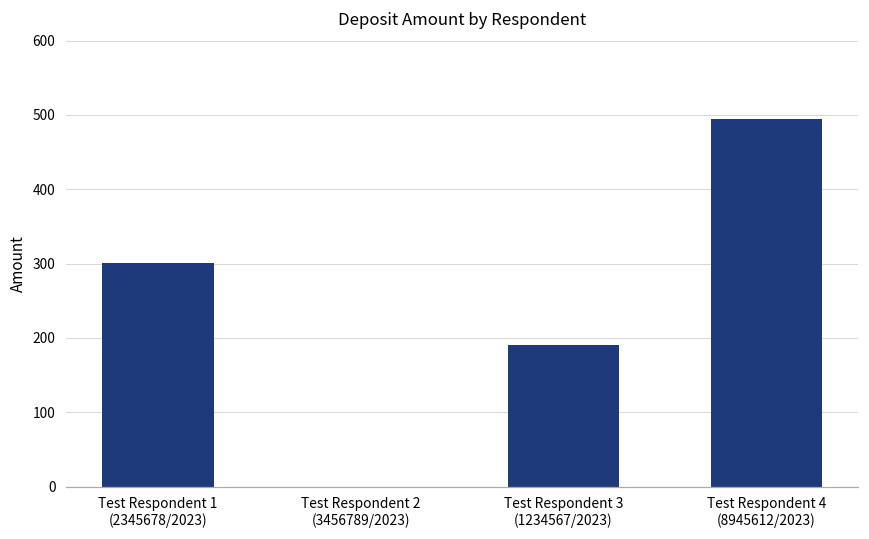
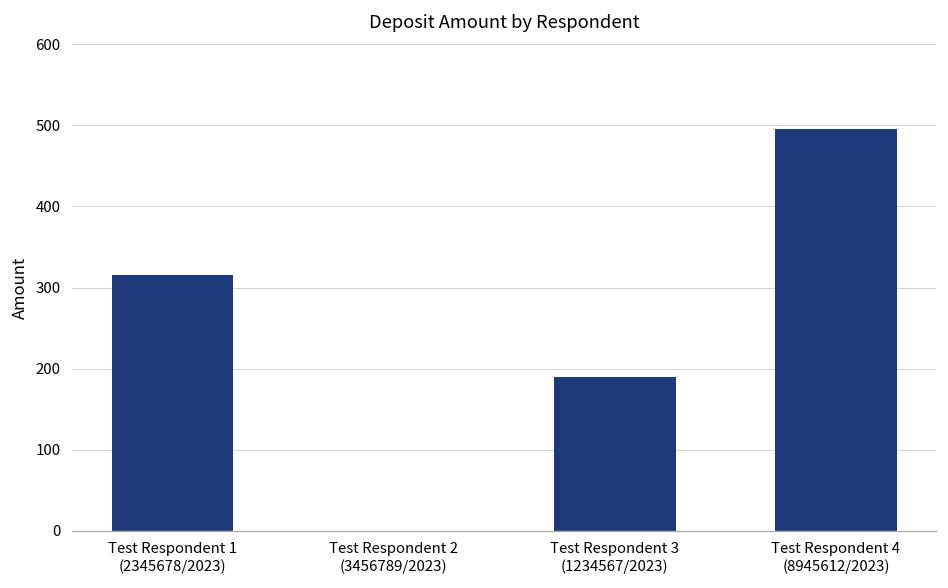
Test Respondent 1 (2345678/2023): 300 -> 320
